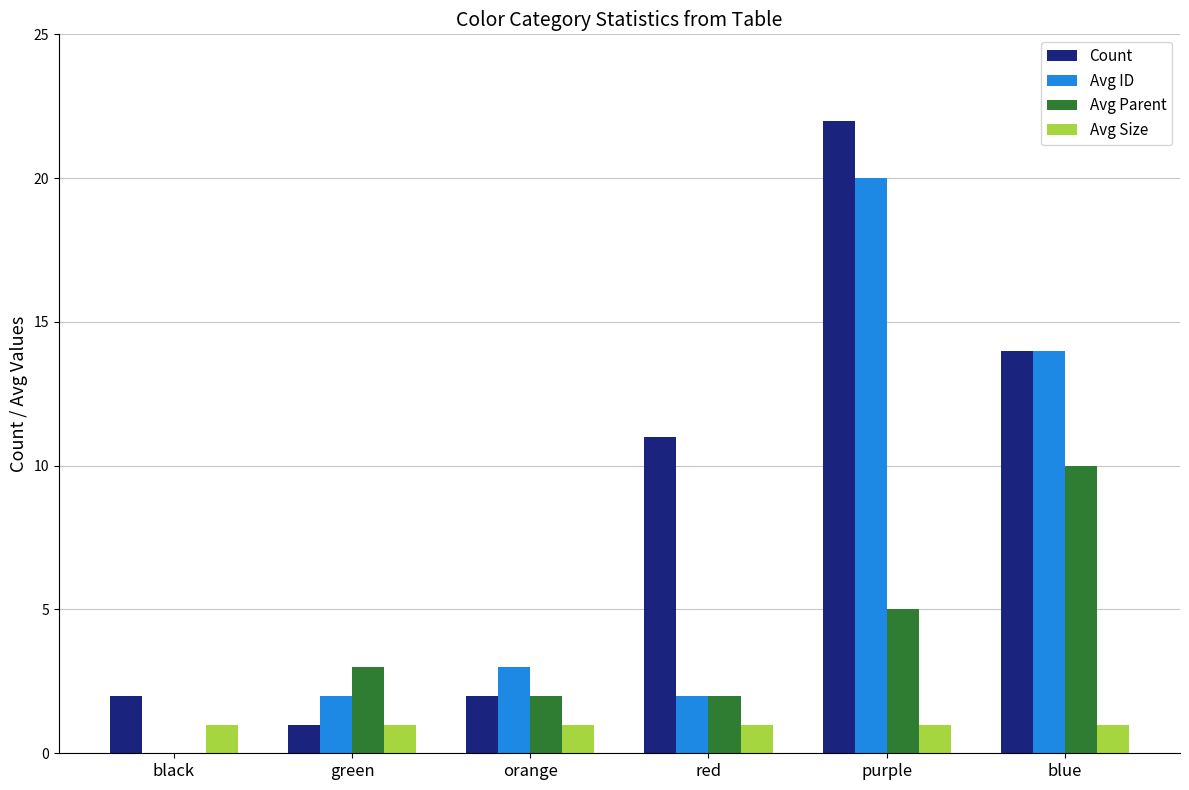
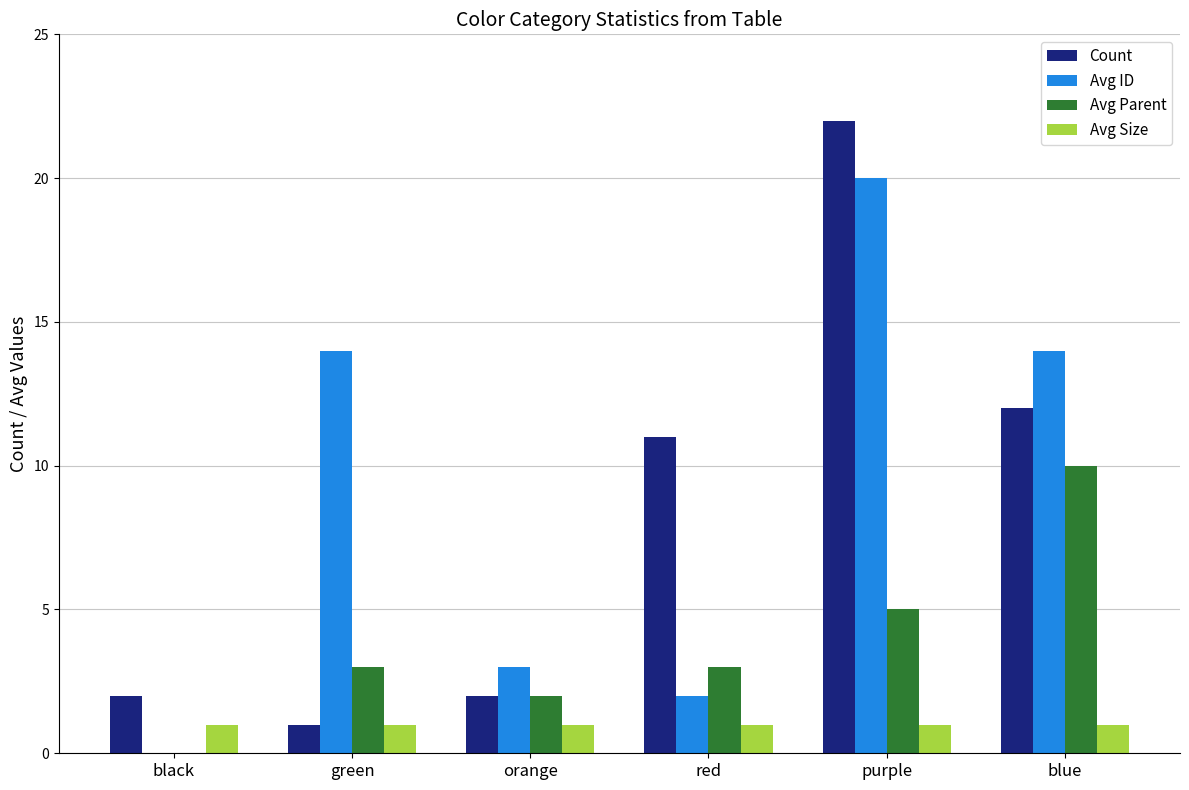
Avg ID, green: 2 -> 14
Avg Parent, red: 2 -> 3
Count, blue: 14 -> 12
